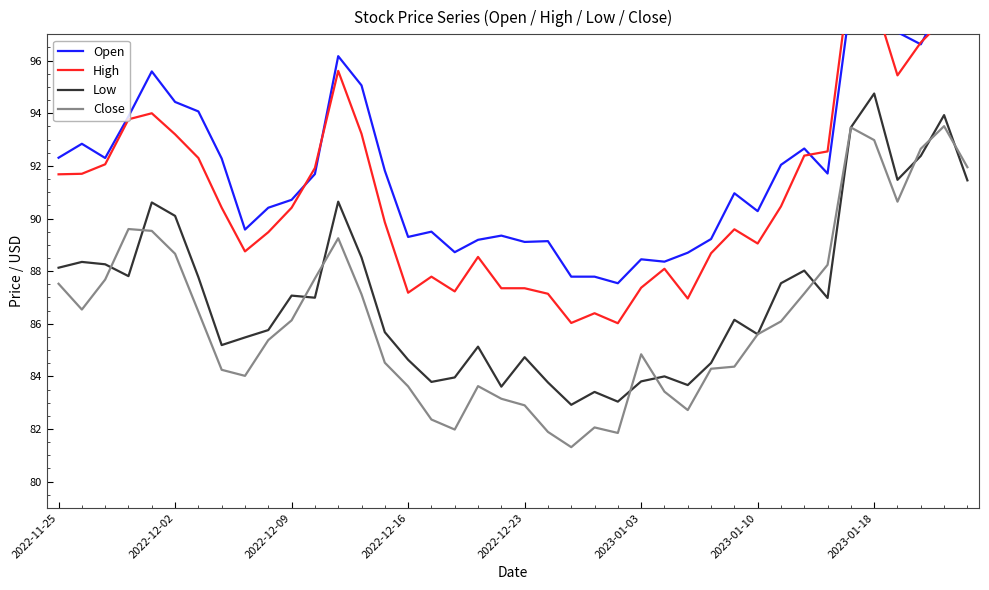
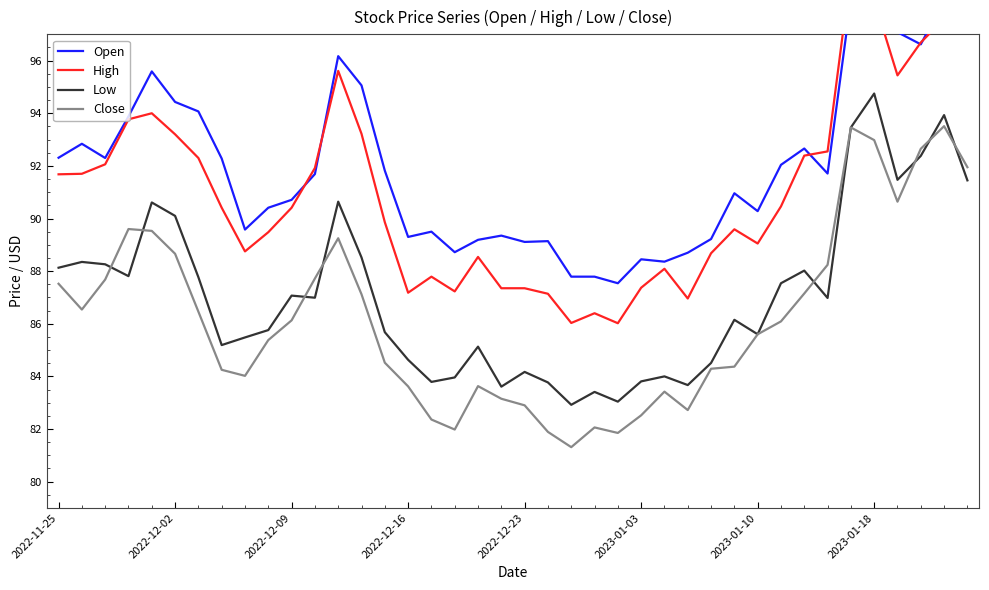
Low, 2022-12-23: 84.7 -> 84.2
Close, 2023-01-03: 84.8 -> 82.5
